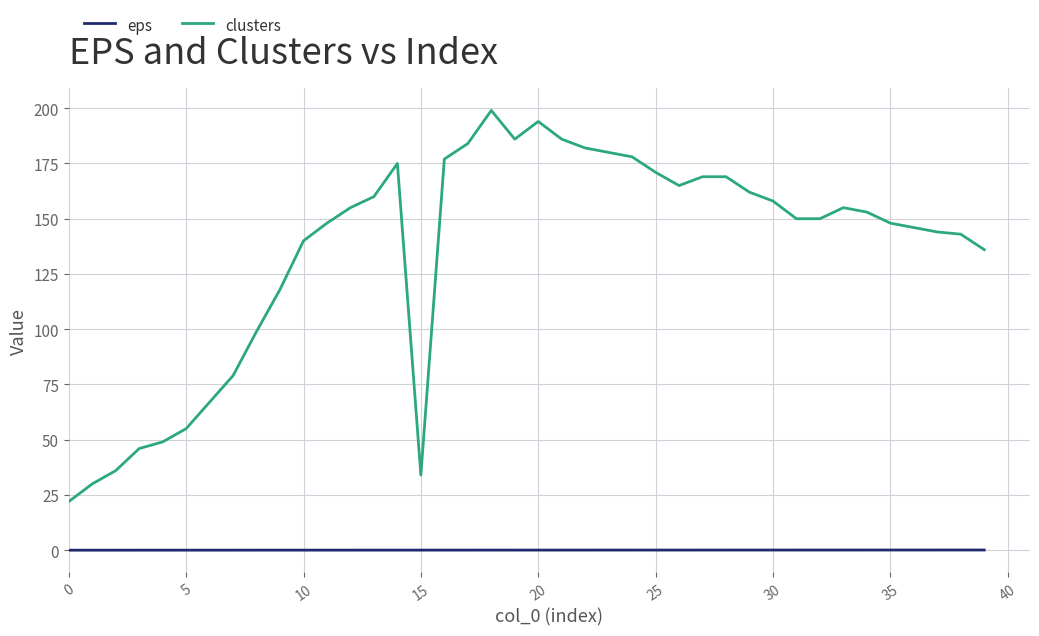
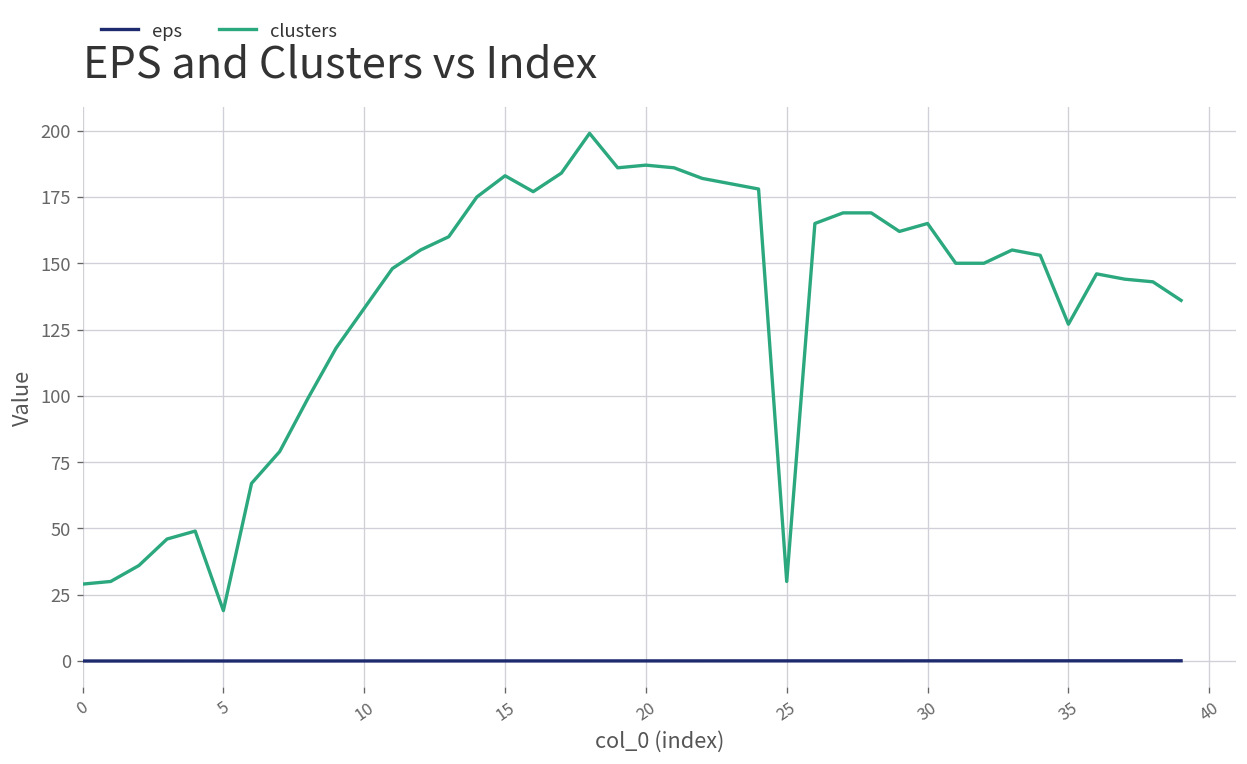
clusters, 0: 22 -> 29
clusters, 5: 55 -> 19
clusters, 10: 140 -> 133
clusters, 15: 34 -> 183
clusters, 20: 194 -> 187
clusters, 25: 171 -> 30
clusters, 30: 158 -> 165
clusters, 35: 148 -> 127
